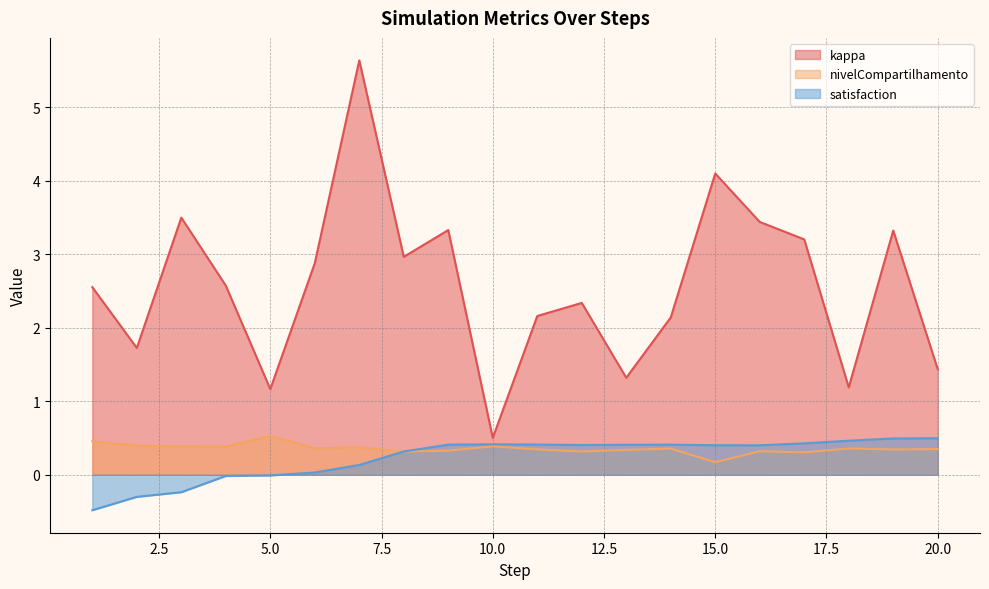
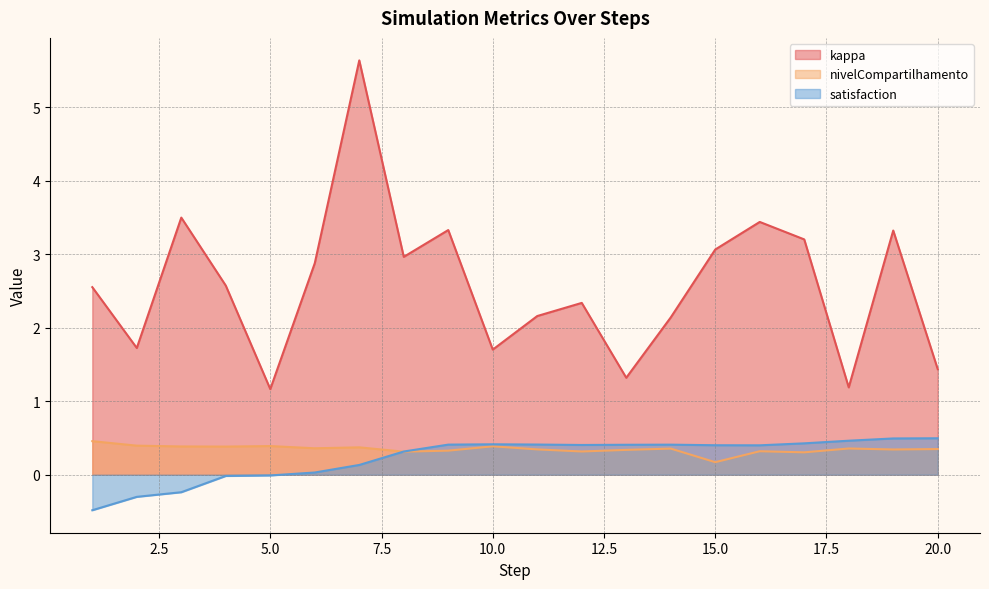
nivelCompartilhamento, 5.0: 0.5 -> 0.4
kappa, 10.0: 0.5 -> 1.7
kappa, 15.0: 4.1 -> 3.1
